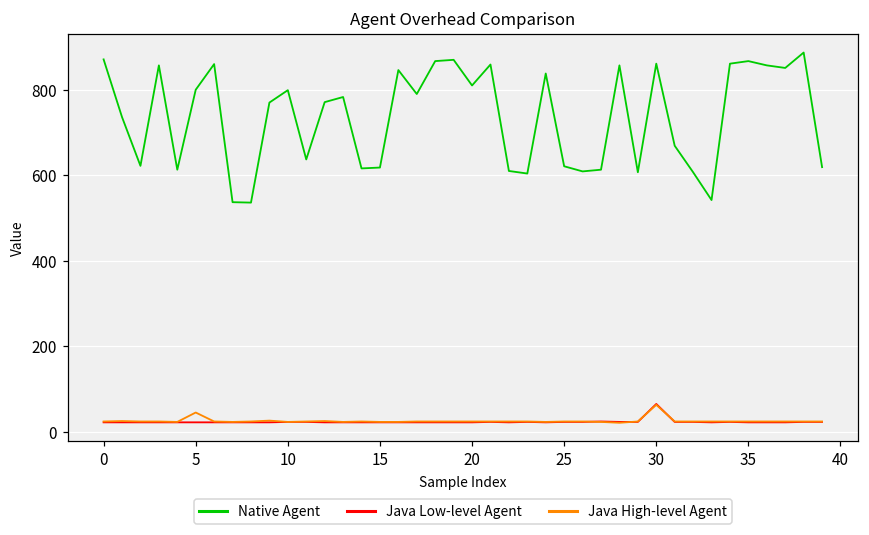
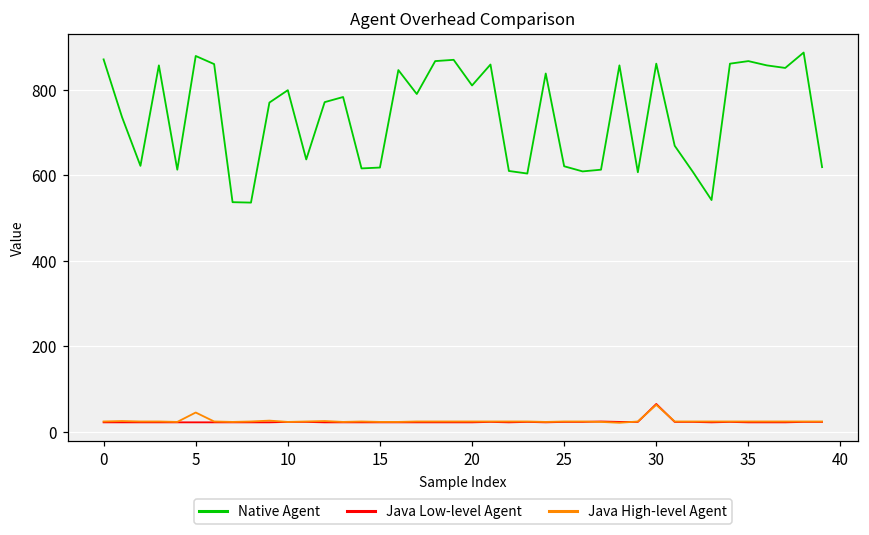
Native Agent, 5: 800 -> 880
